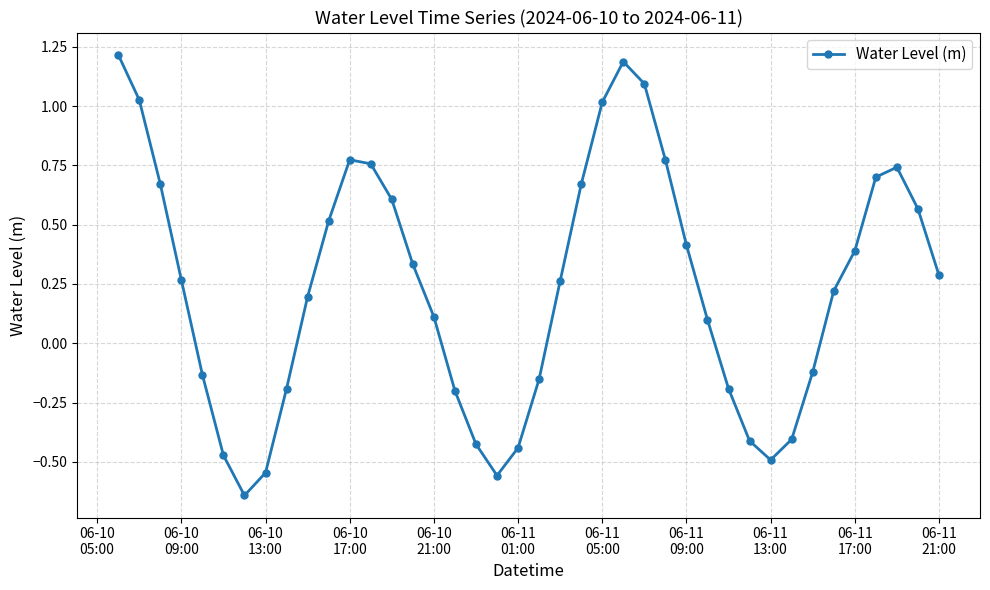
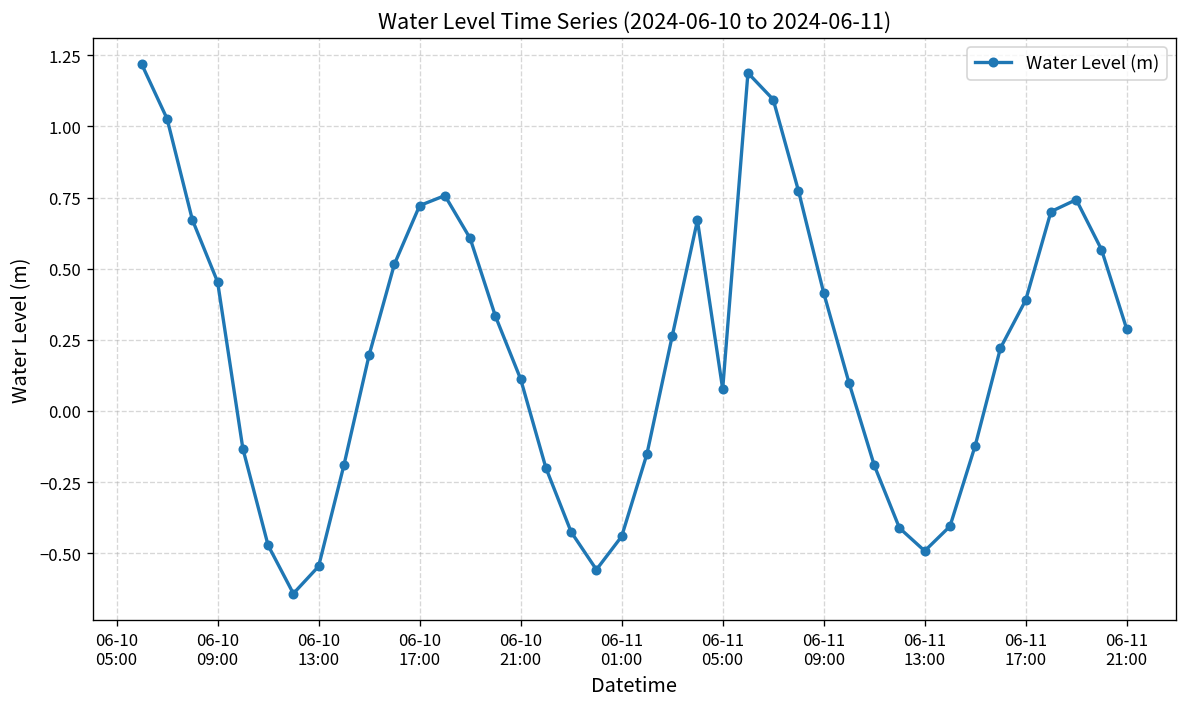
06-10 09:00: 0.27 -> 0.45
06-10 17:00: 0.77 -> 0.72
06-11 05:00: 1.02 -> 0.08
